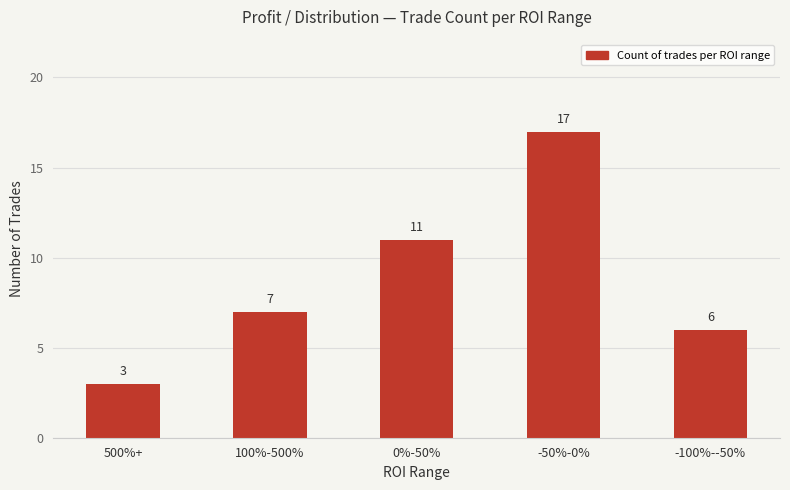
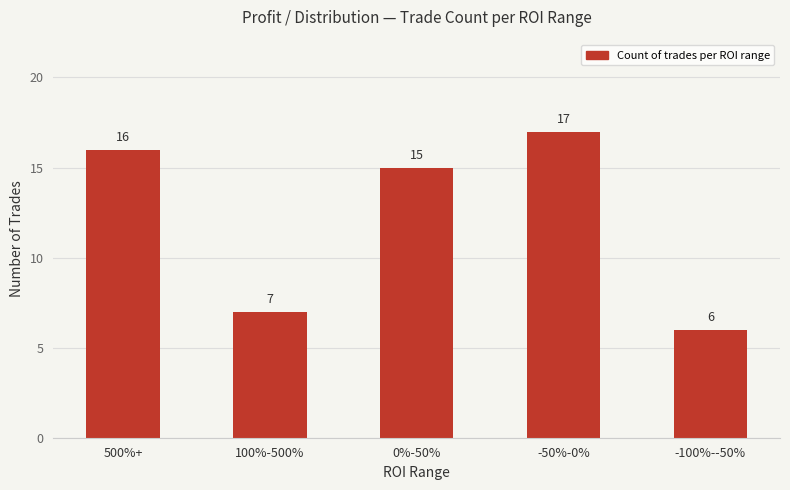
500%+: 3 -> 16
0%-50%: 11 -> 15
